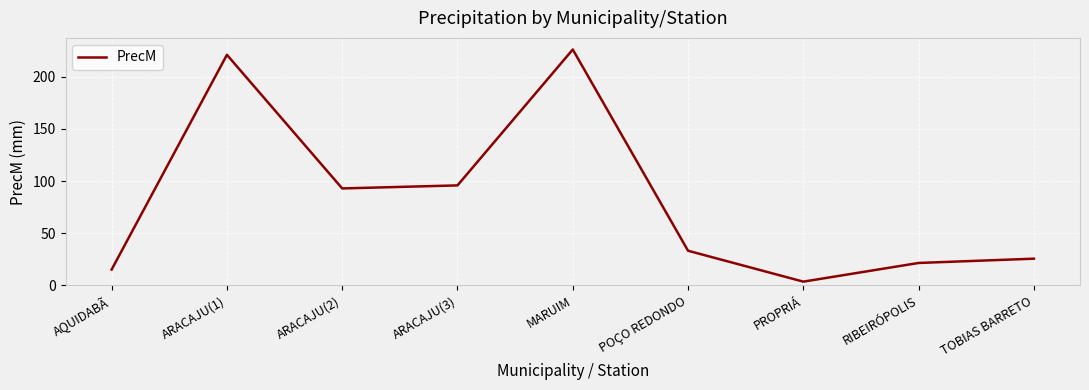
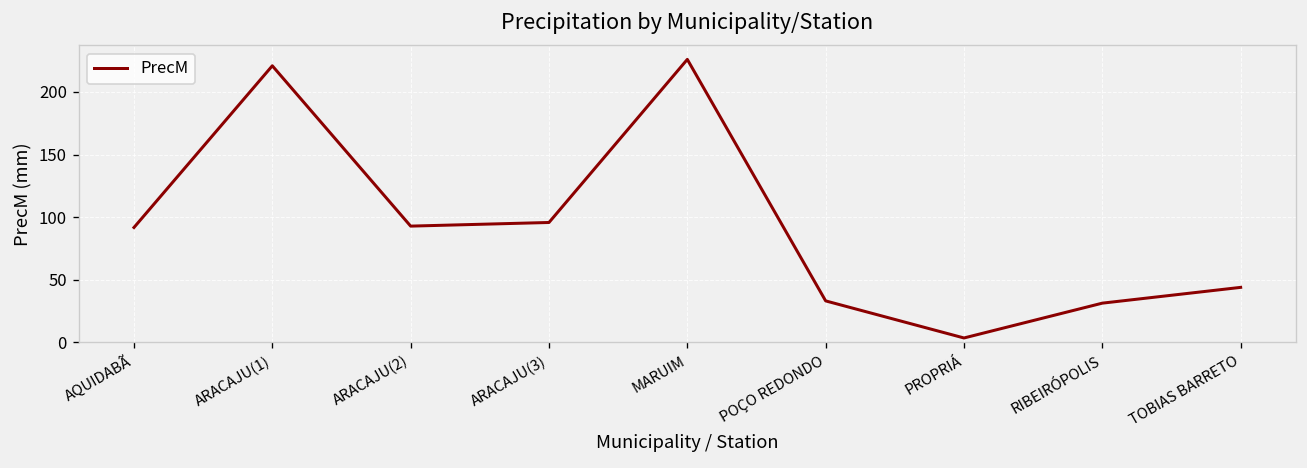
AQUIDABÃ: 15 -> 92
RIBEIRÓPOLIS: 22 -> 31
TOBIAS BARRETO: 26 -> 44
